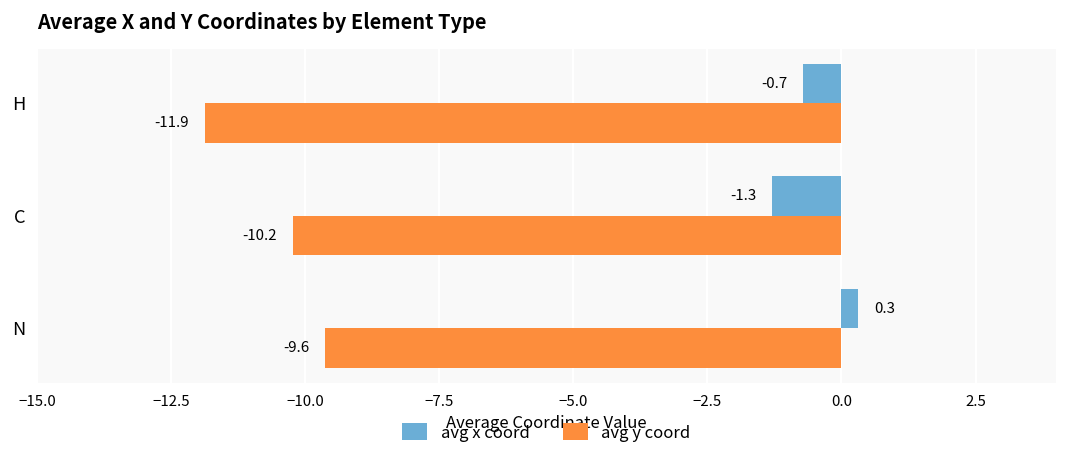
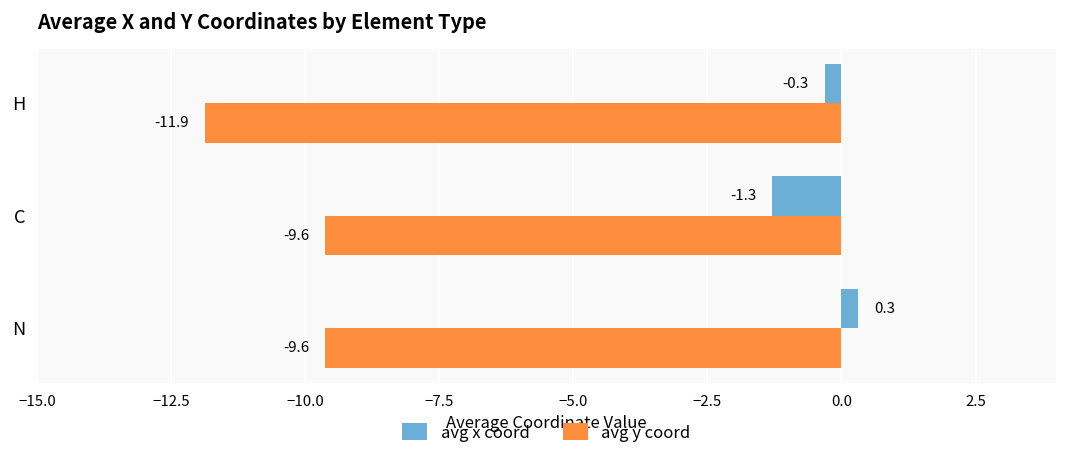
avg x coord, H: -0.7 -> -0.3
avg y coord, C: -10.2 -> -9.6
